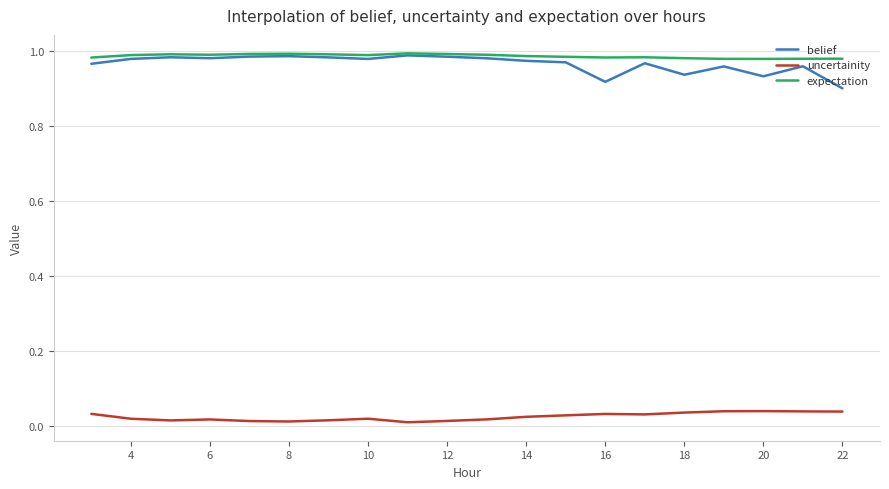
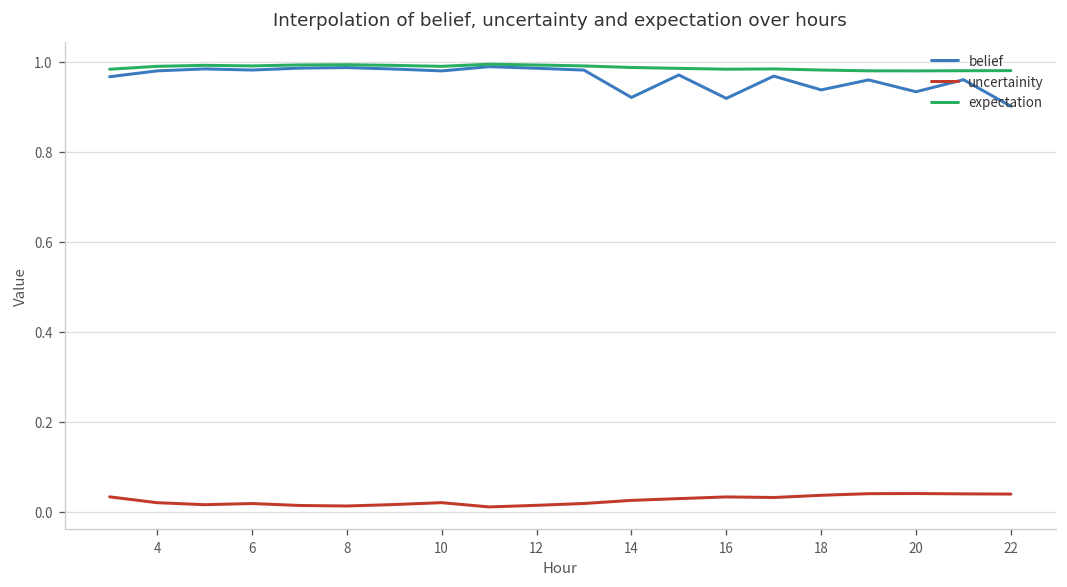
belief, 14: 0.97 -> 0.92
